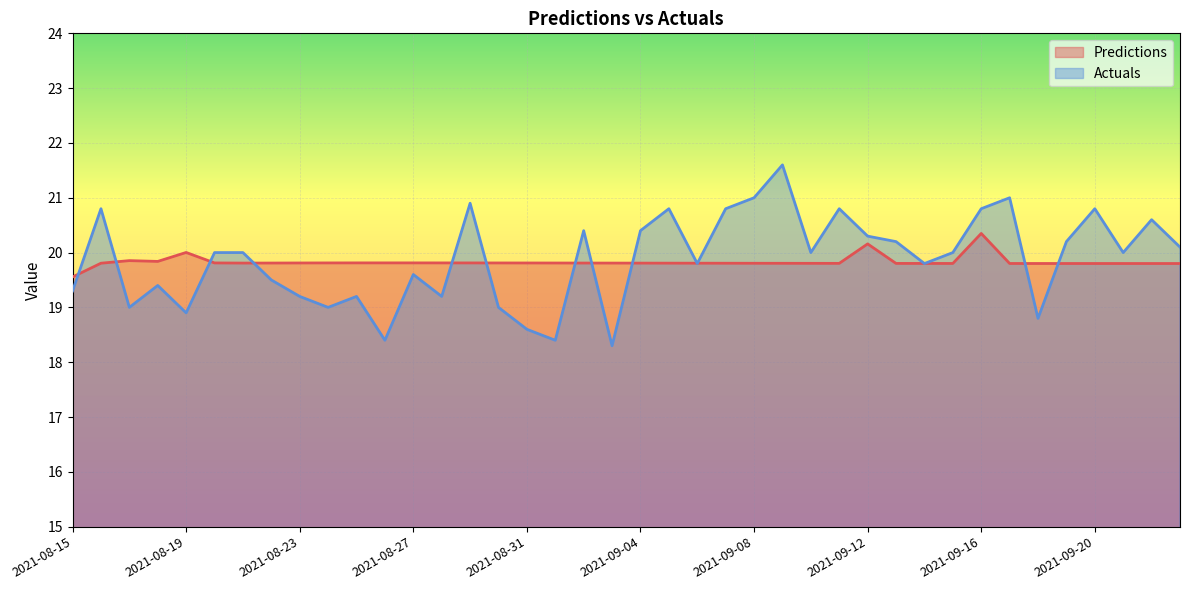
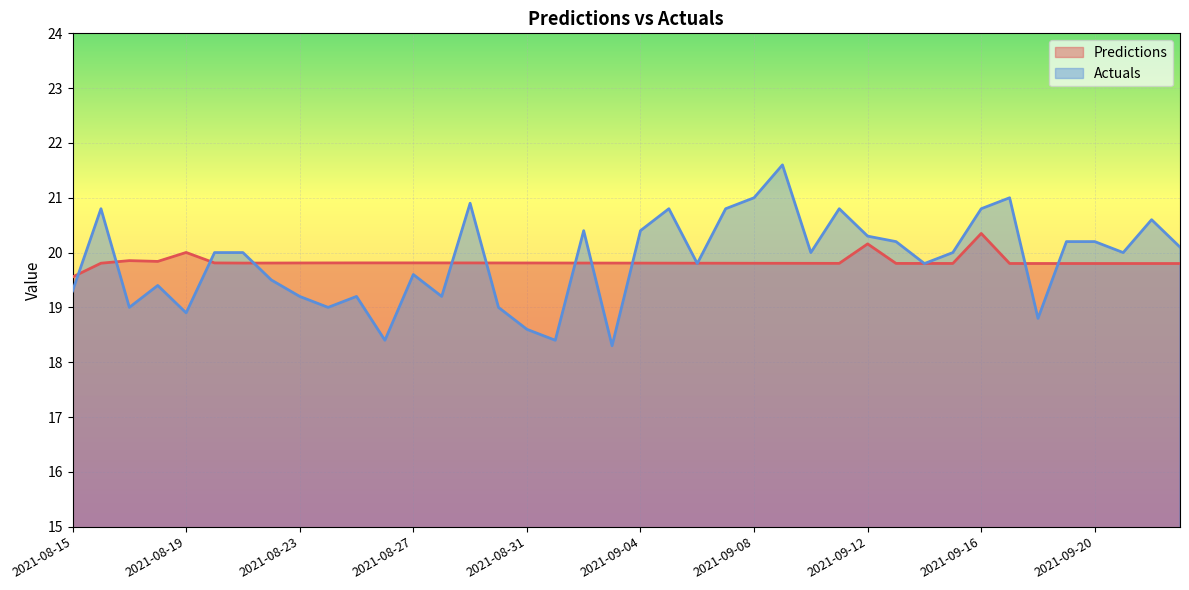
Actuals, 2021-09-20: 20.8 -> 20.2
